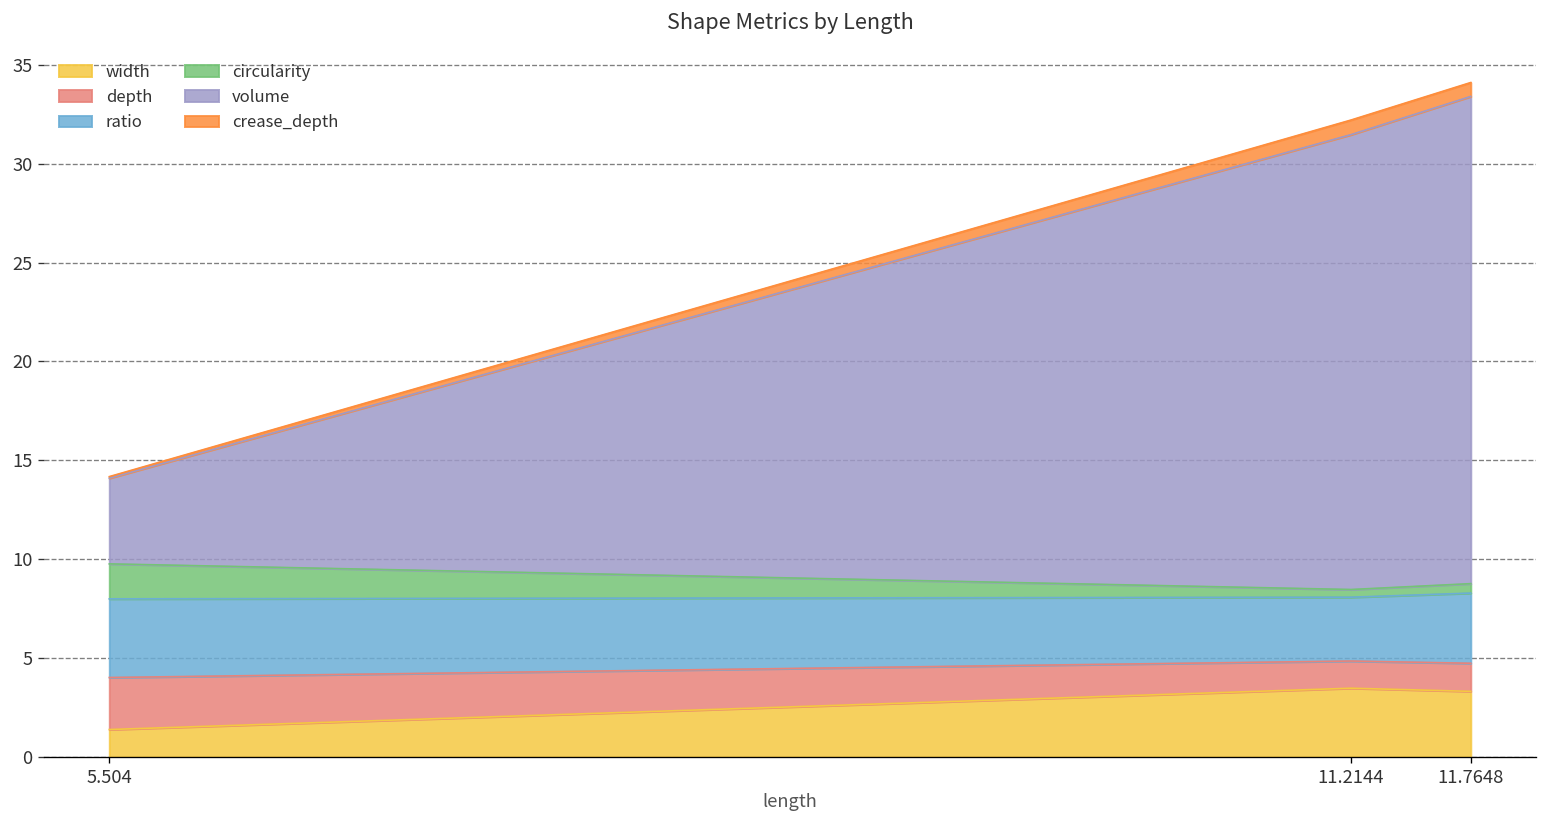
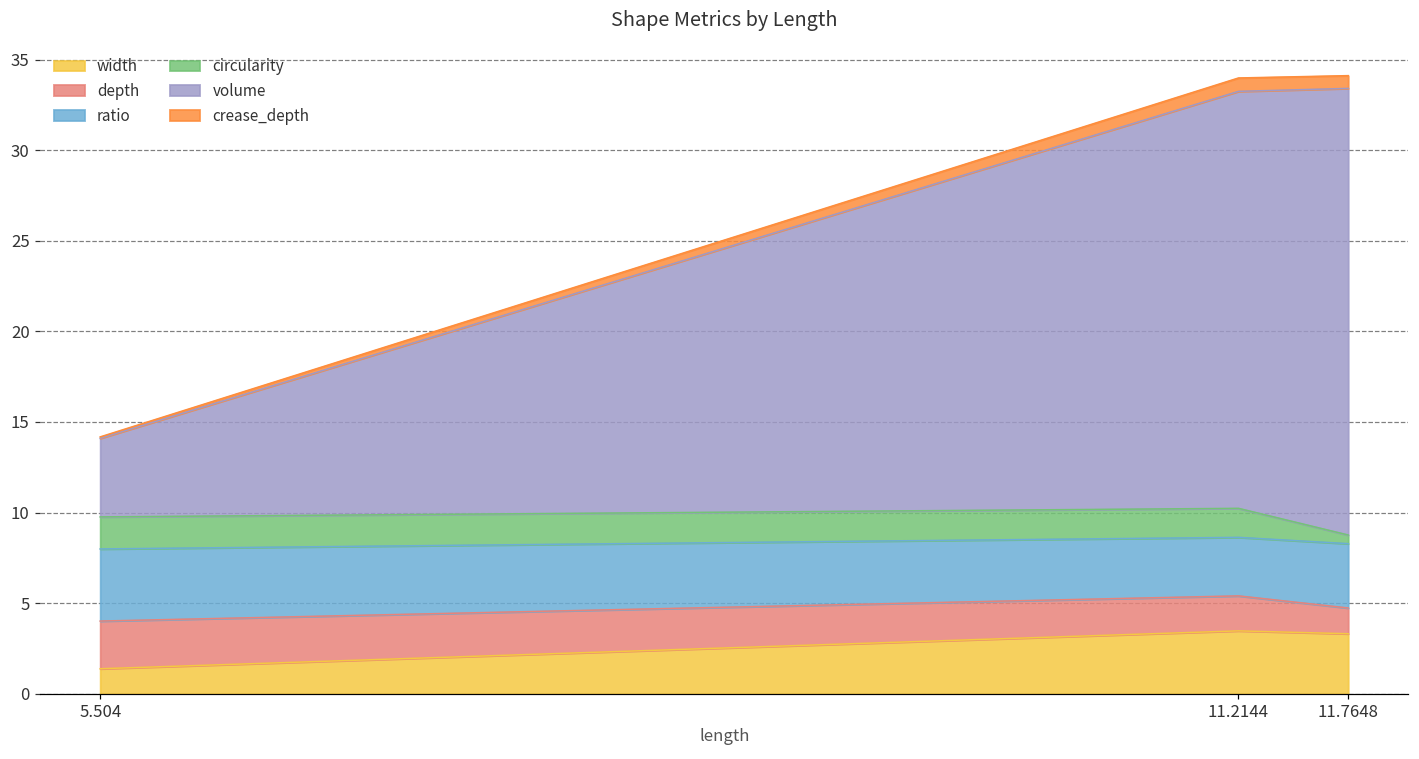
depth, 11.2144: 1.4 -> 1.9
circularity, 11.2144: 0.4 -> 1.6
